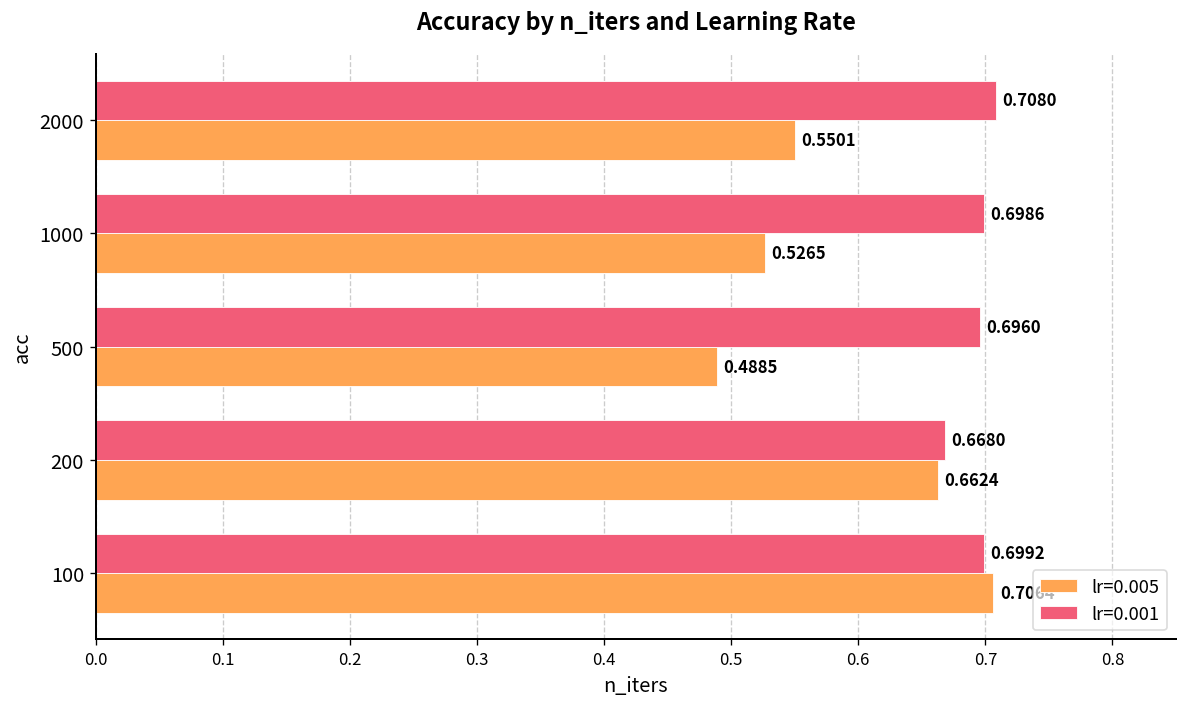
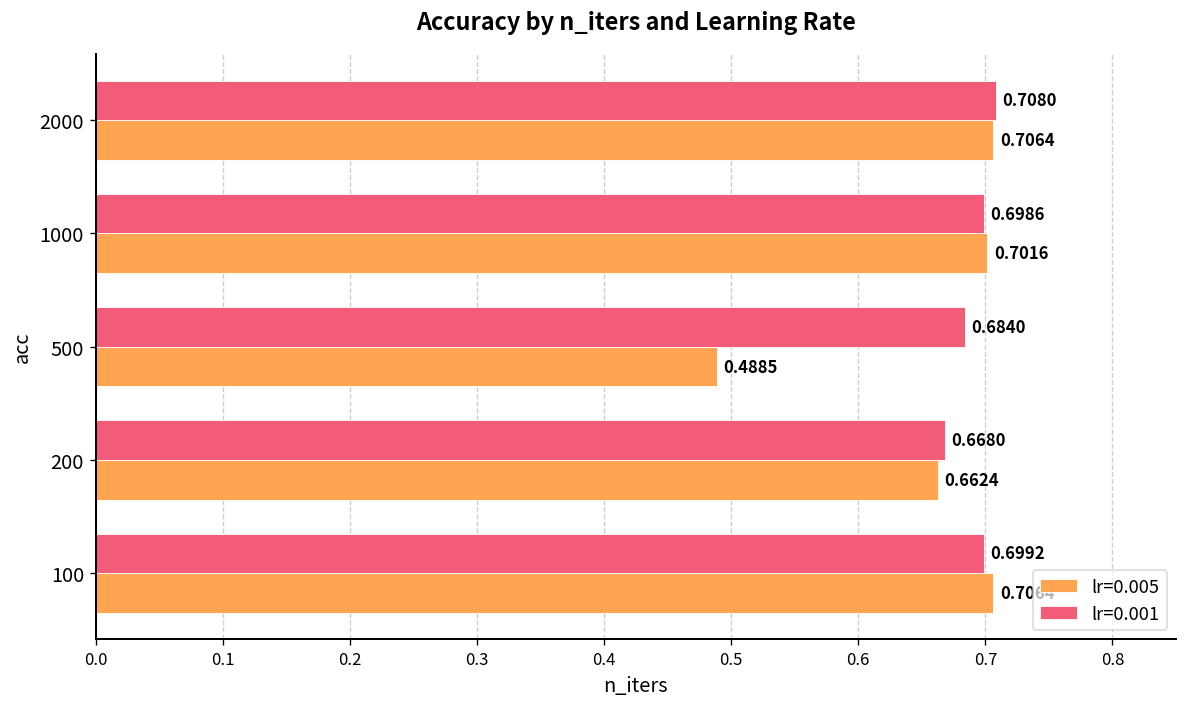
lr=0.005, 2000: 0.5501 -> 0.7064
lr=0.005, 1000: 0.5265 -> 0.7016
lr=0.001, 500: 0.6960 -> 0.6840
